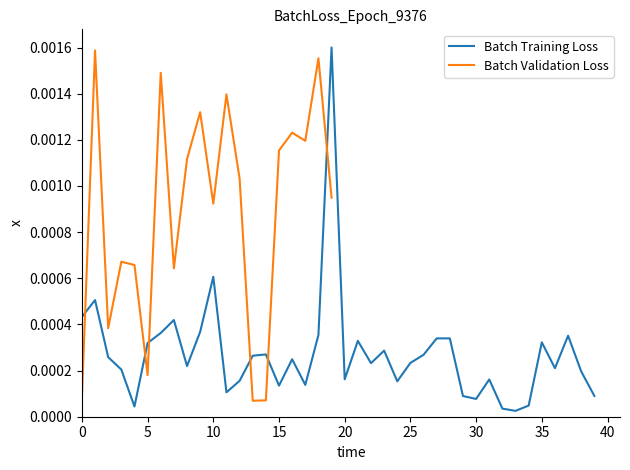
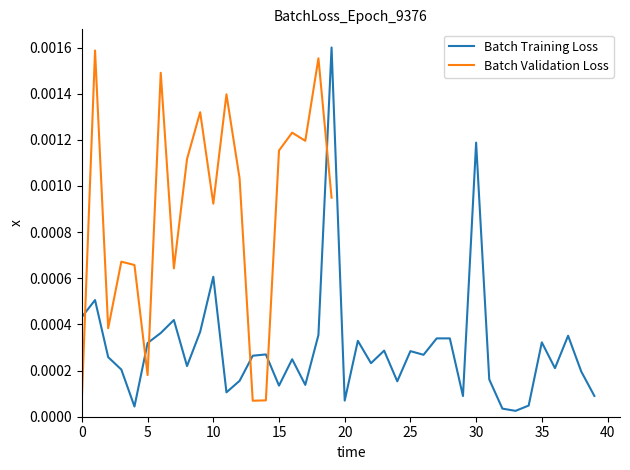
Batch Training Loss, 20: 0.00016 -> 0.00007
Batch Training Loss, 25: 0.00023 -> 0.00028
Batch Training Loss, 30: 0.00008 -> 0.00119
